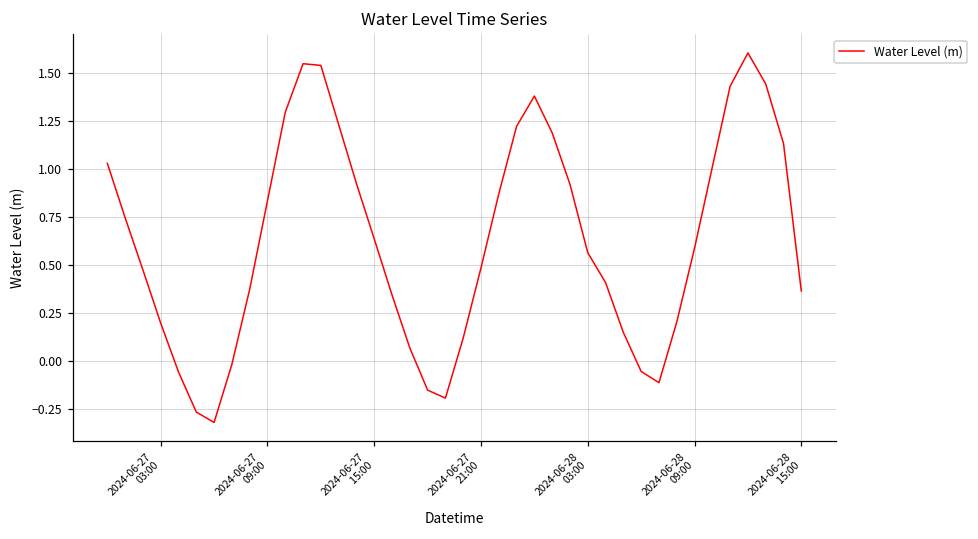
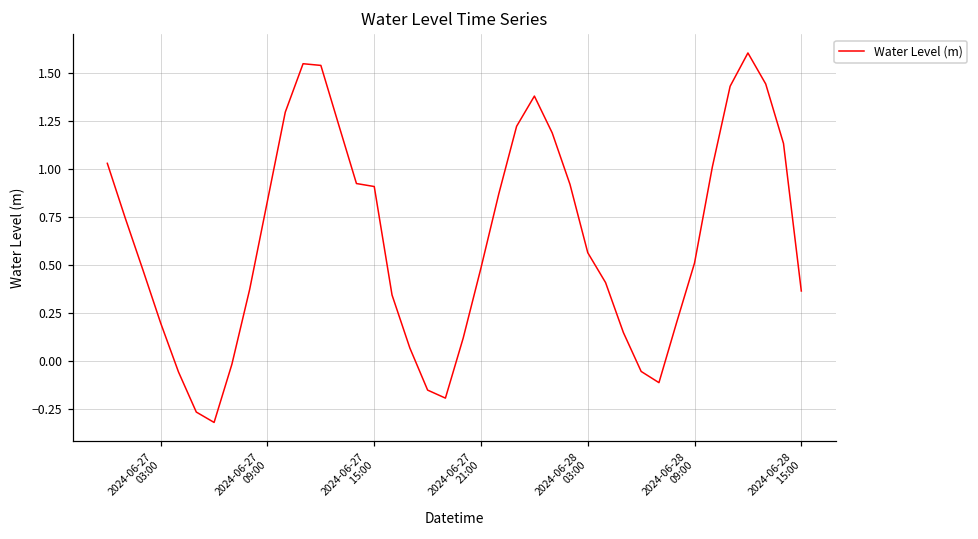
2024-06-27 15:00: 0.64 -> 0.91
2024-06-28 09:00: 0.59 -> 0.51
